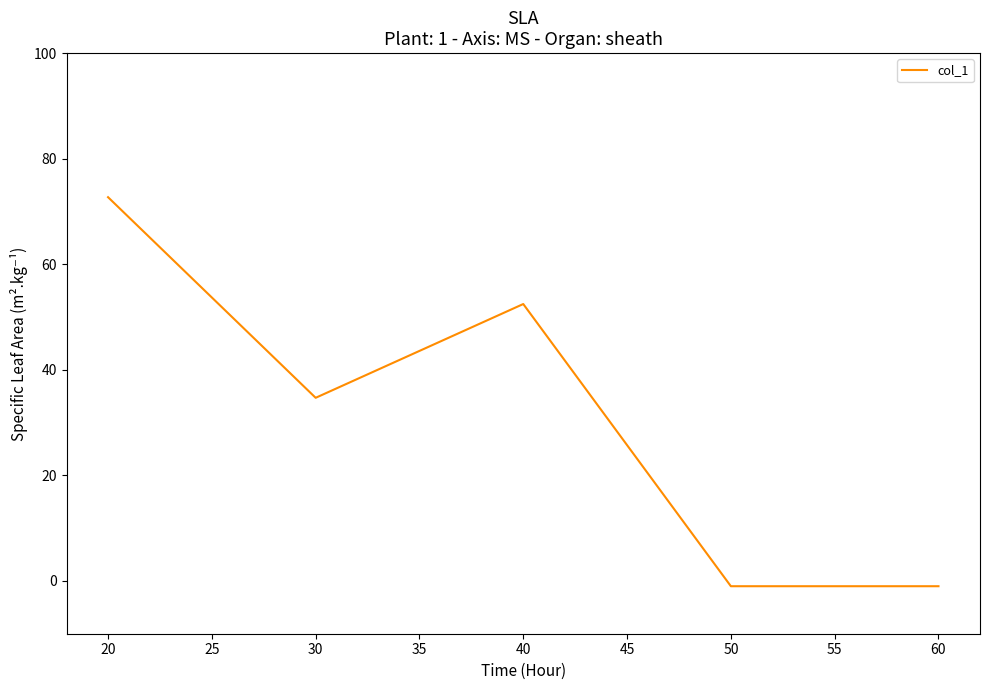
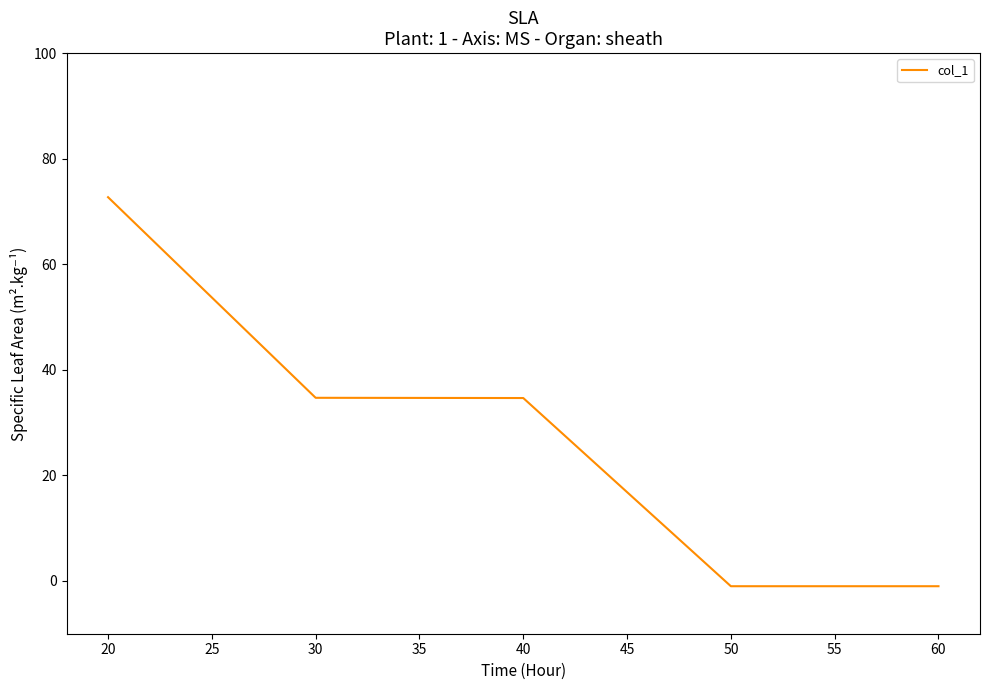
40: 52 -> 35
